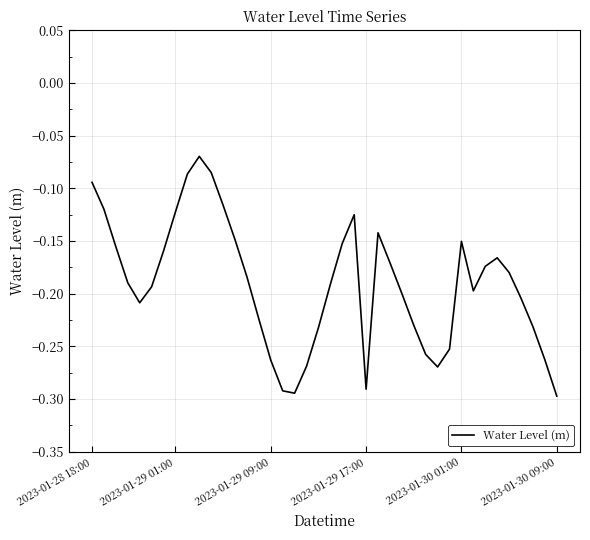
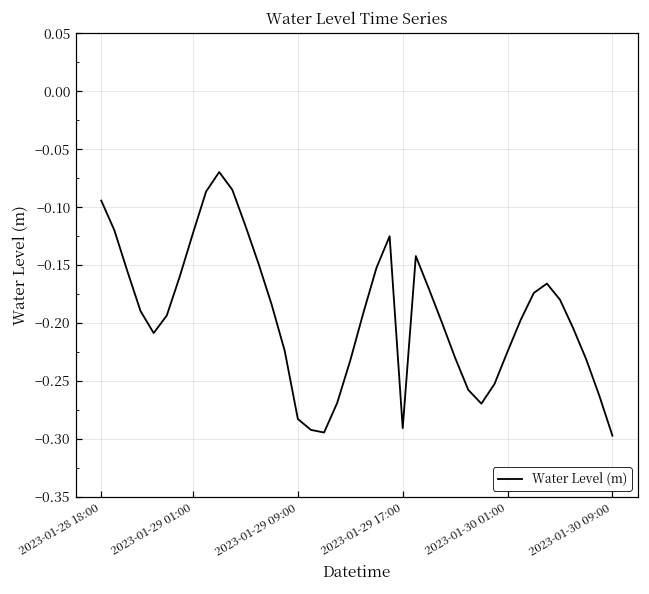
2023-01-29 09:00: -0.263 -> -0.283
2023-01-30 01:00: -0.150 -> -0.225
